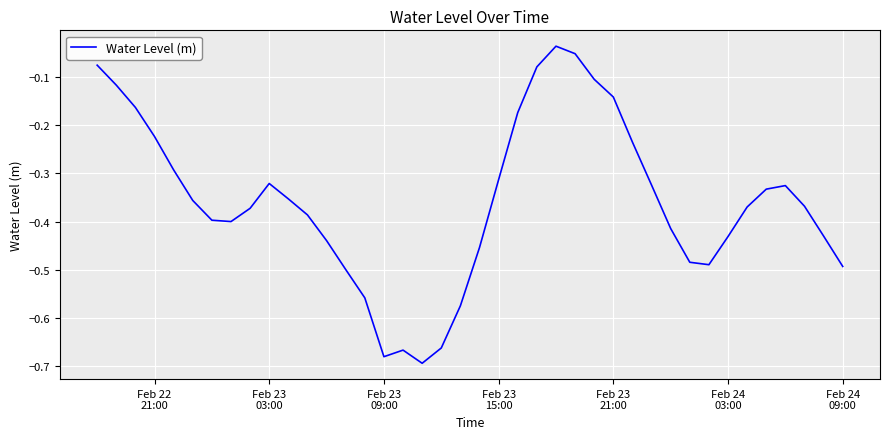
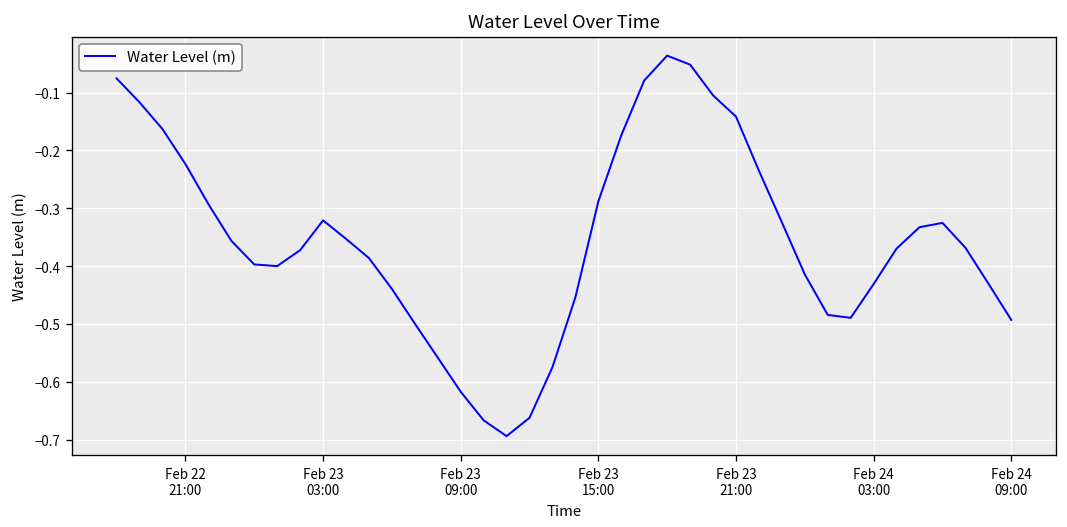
Feb 23 09:00: -0.68 -> -0.62
Feb 23 15:00: -0.31 -> -0.29
